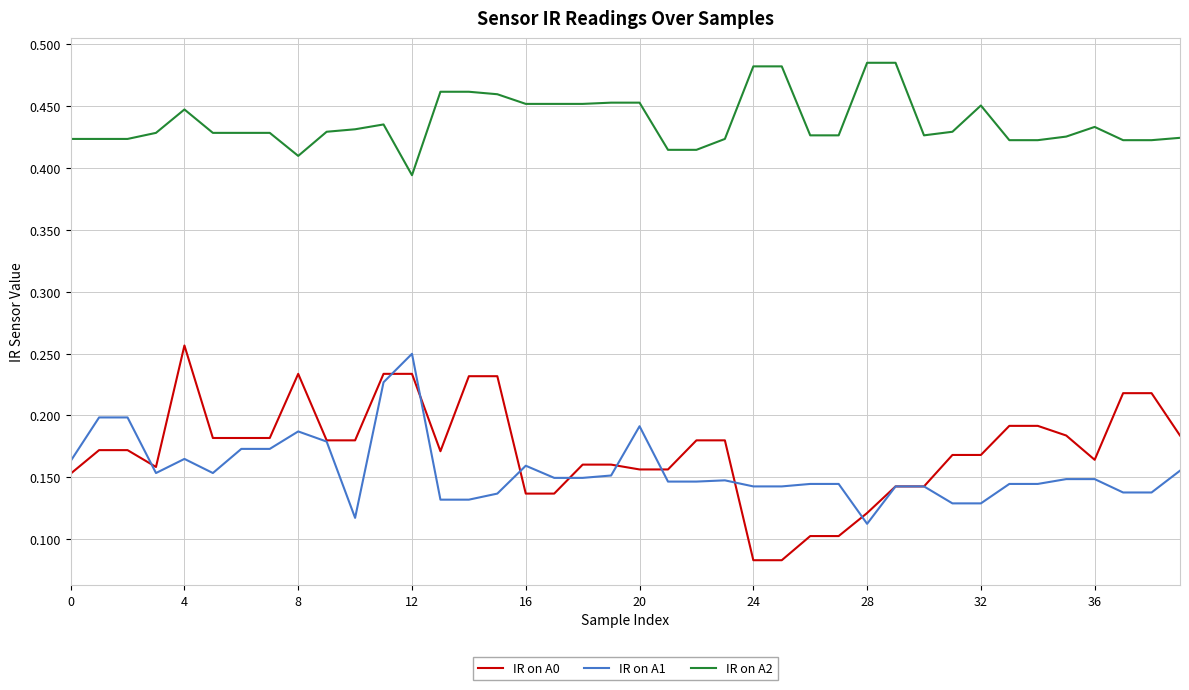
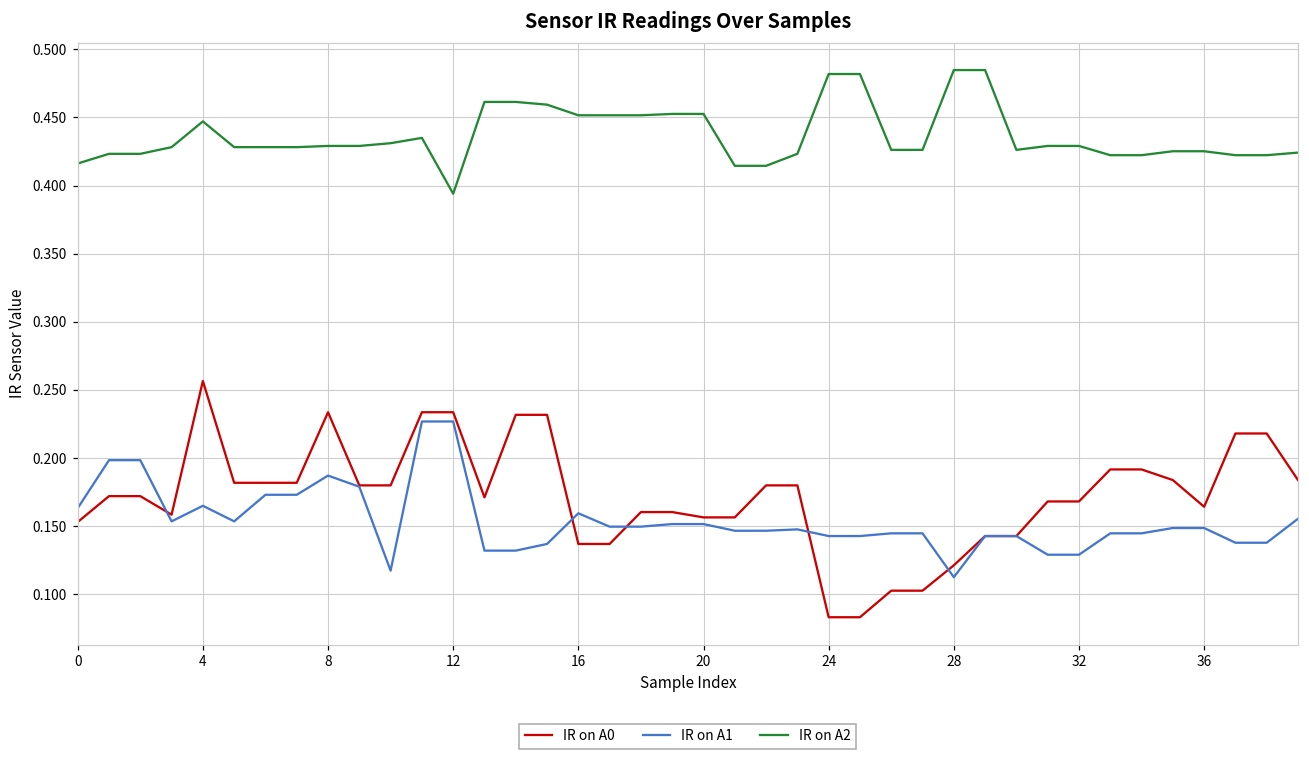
IR on A2, 0: 0.423 -> 0.416
IR on A2, 8: 0.410 -> 0.429
IR on A1, 12: 0.250 -> 0.227
IR on A1, 20: 0.191 -> 0.152
IR on A2, 32: 0.450 -> 0.429
IR on A2, 36: 0.433 -> 0.425
